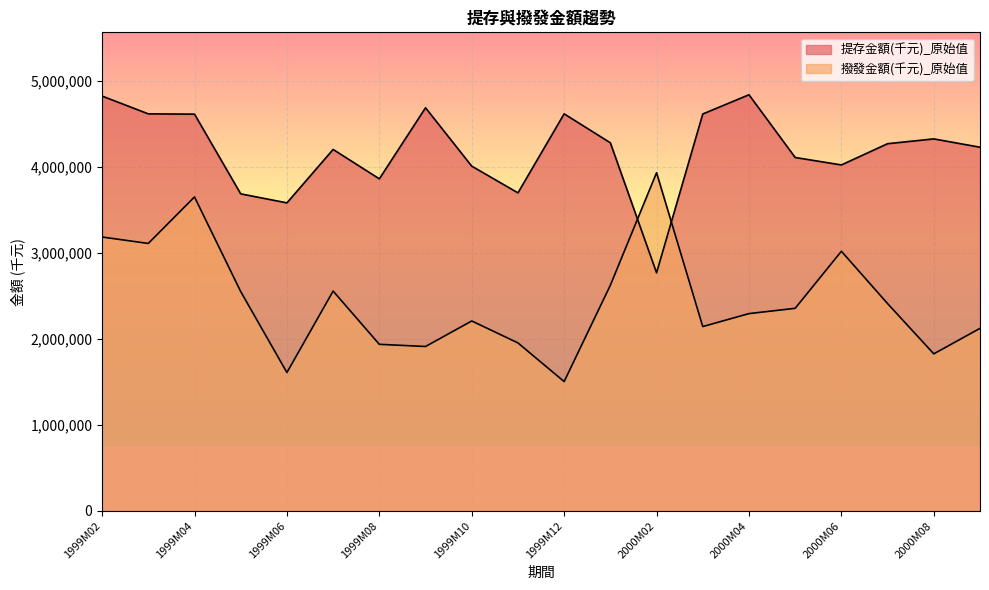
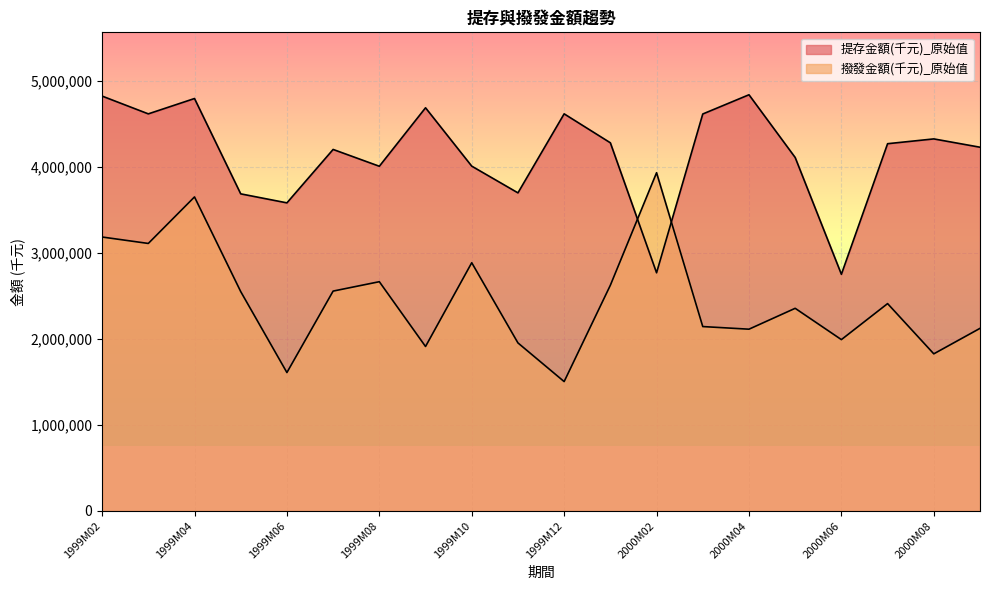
提存金額(千元)_原始值, 1999M04: 4,600,000 -> 4,800,000
提存金額(千元)_原始值, 1999M08: 3,900,000 -> 4,000,000
撥發金額(千元)_原始值, 1999M08: 1,900,000 -> 2,700,000
撥發金額(千元)_原始值, 1999M10: 2,200,000 -> 2,900,000
撥發金額(千元)_原始值, 2000M04: 2,300,000 -> 2,100,000
提存金額(千元)_原始值, 2000M06: 4,000,000 -> 2,800,000
撥發金額(千元)_原始值, 2000M06: 3,000,000 -> 2,000,000
